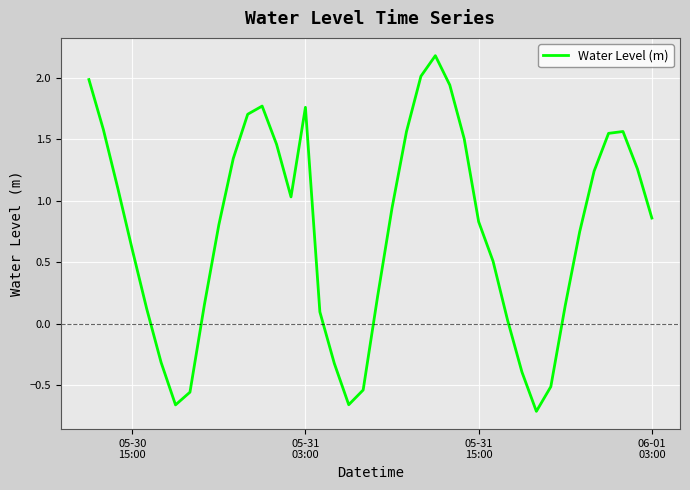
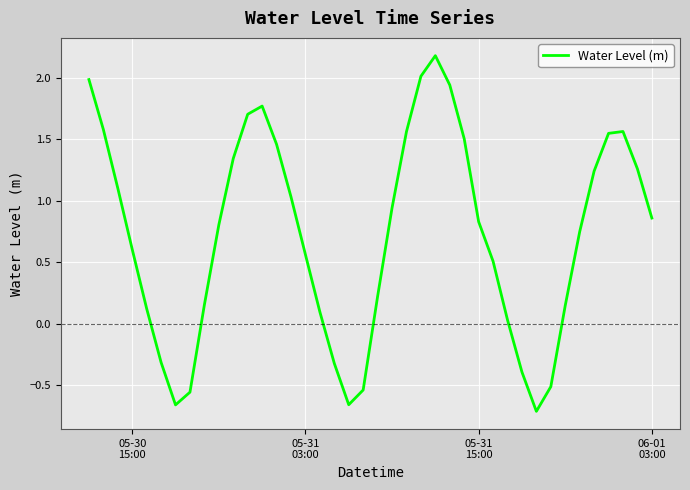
05-31 03:00: 1.76 -> 0.56
